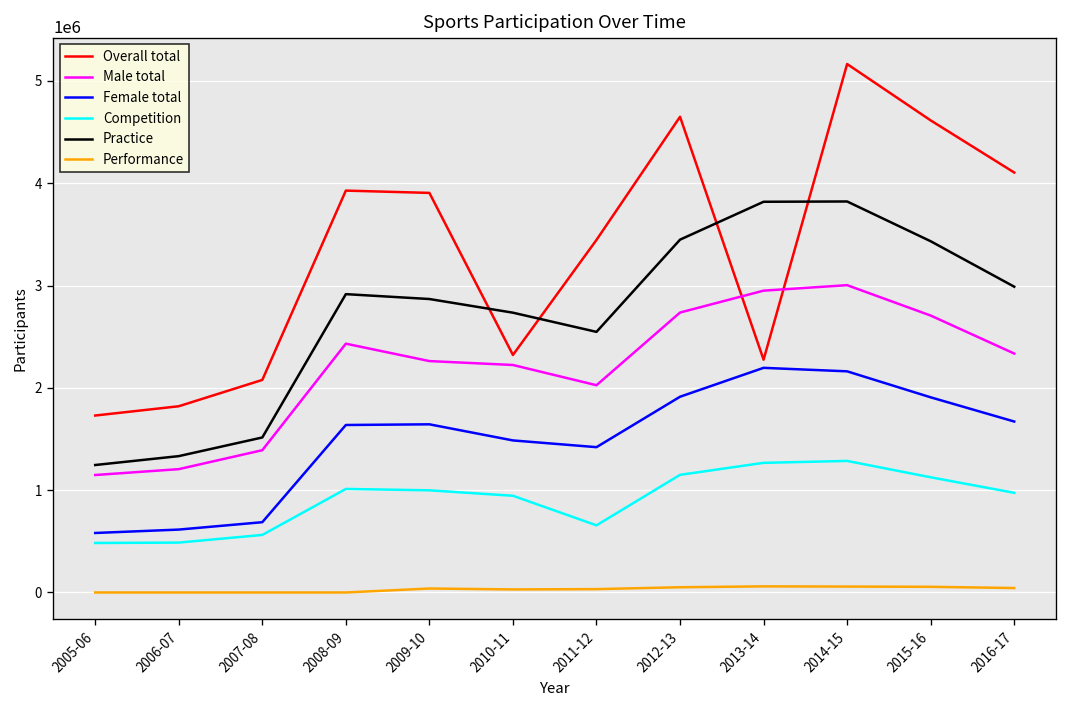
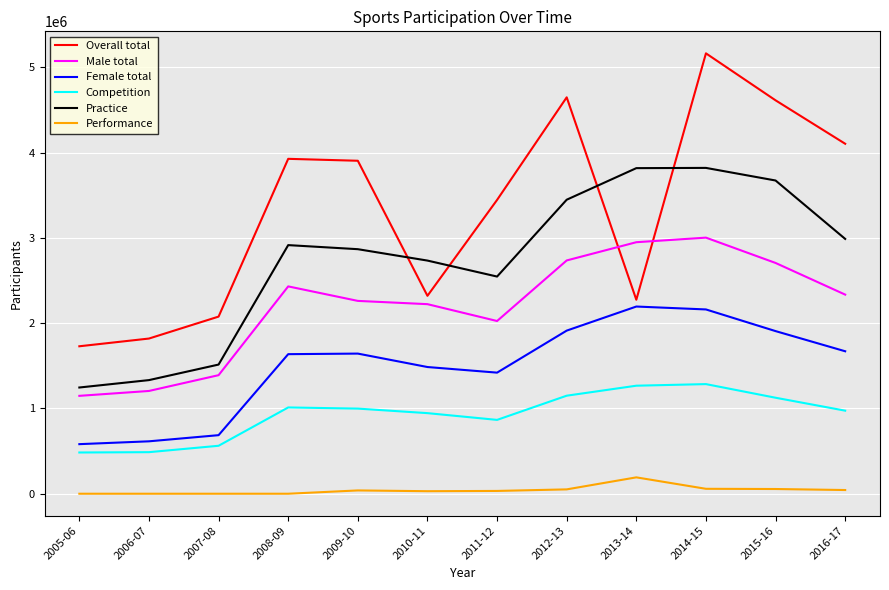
Competition, 2011-12: 700000 -> 900000
Performance, 2013-14: 100000 -> 200000
Practice, 2015-16: 3400000 -> 3700000
